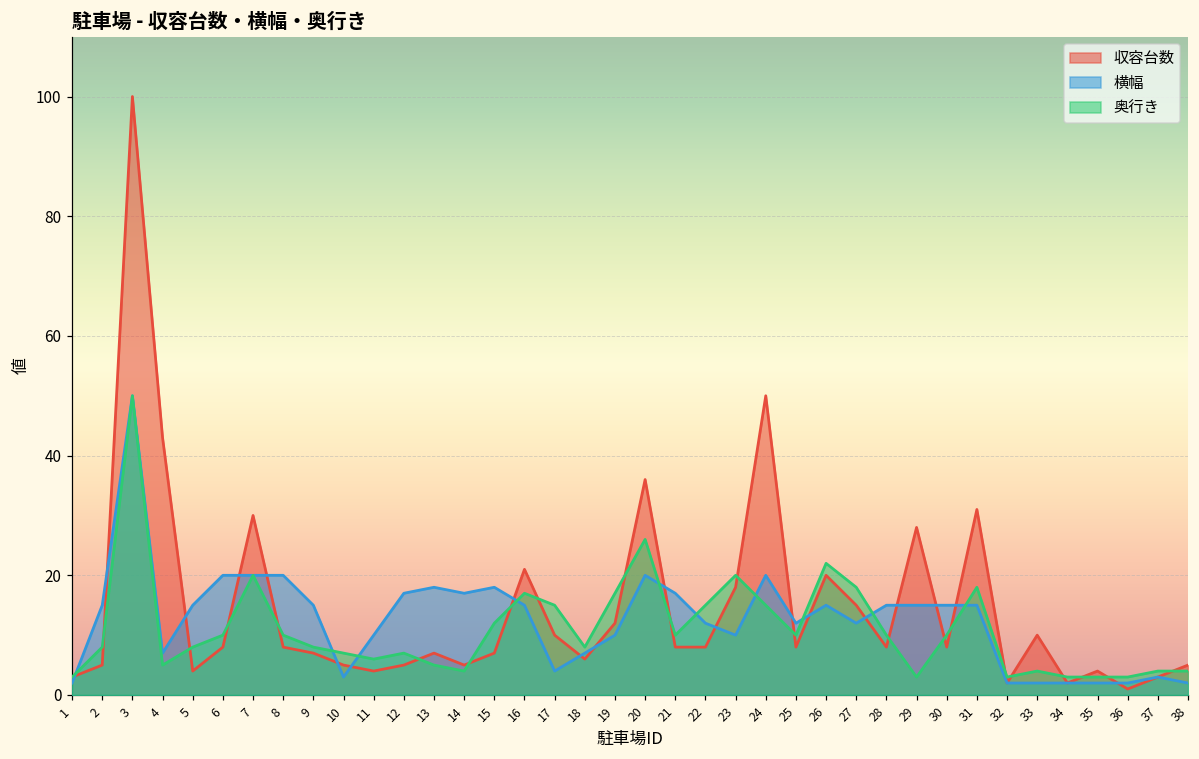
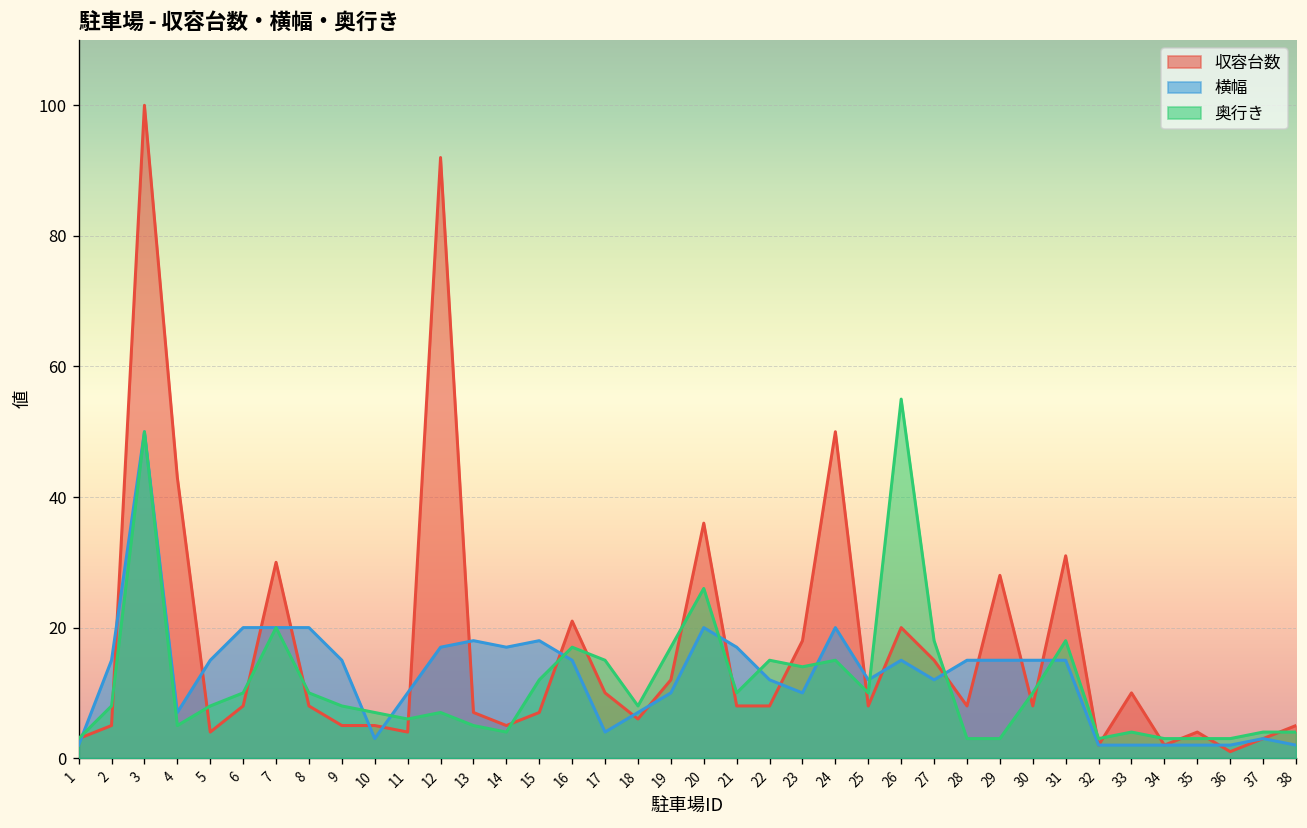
収容台数, 9: 7 -> 5
収容台数, 12: 5 -> 92
奥行き, 23: 20 -> 14
奥行き, 26: 22 -> 55
奥行き, 28: 10 -> 3
